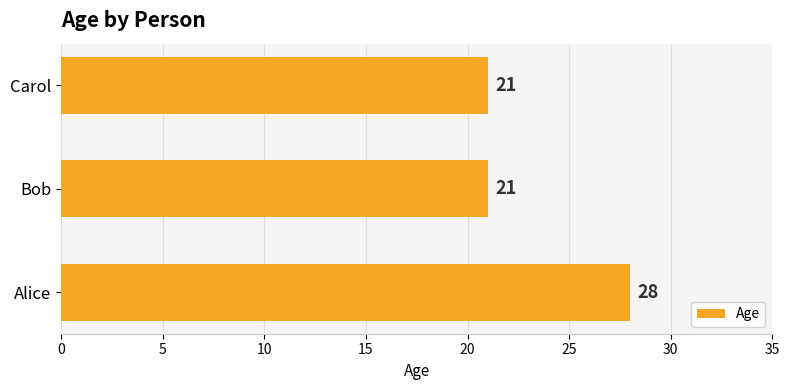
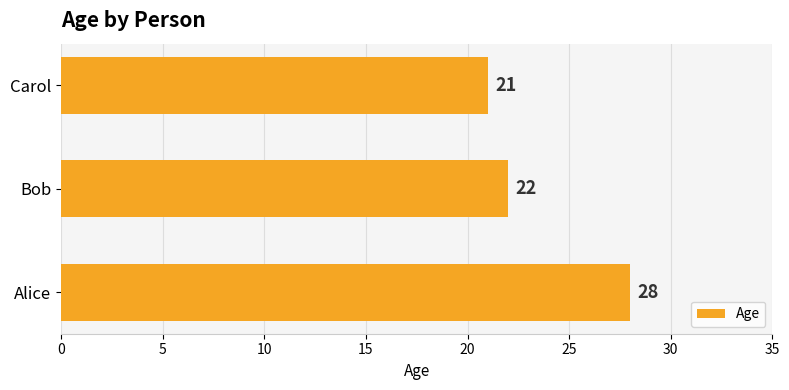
Bob: 21 -> 22
